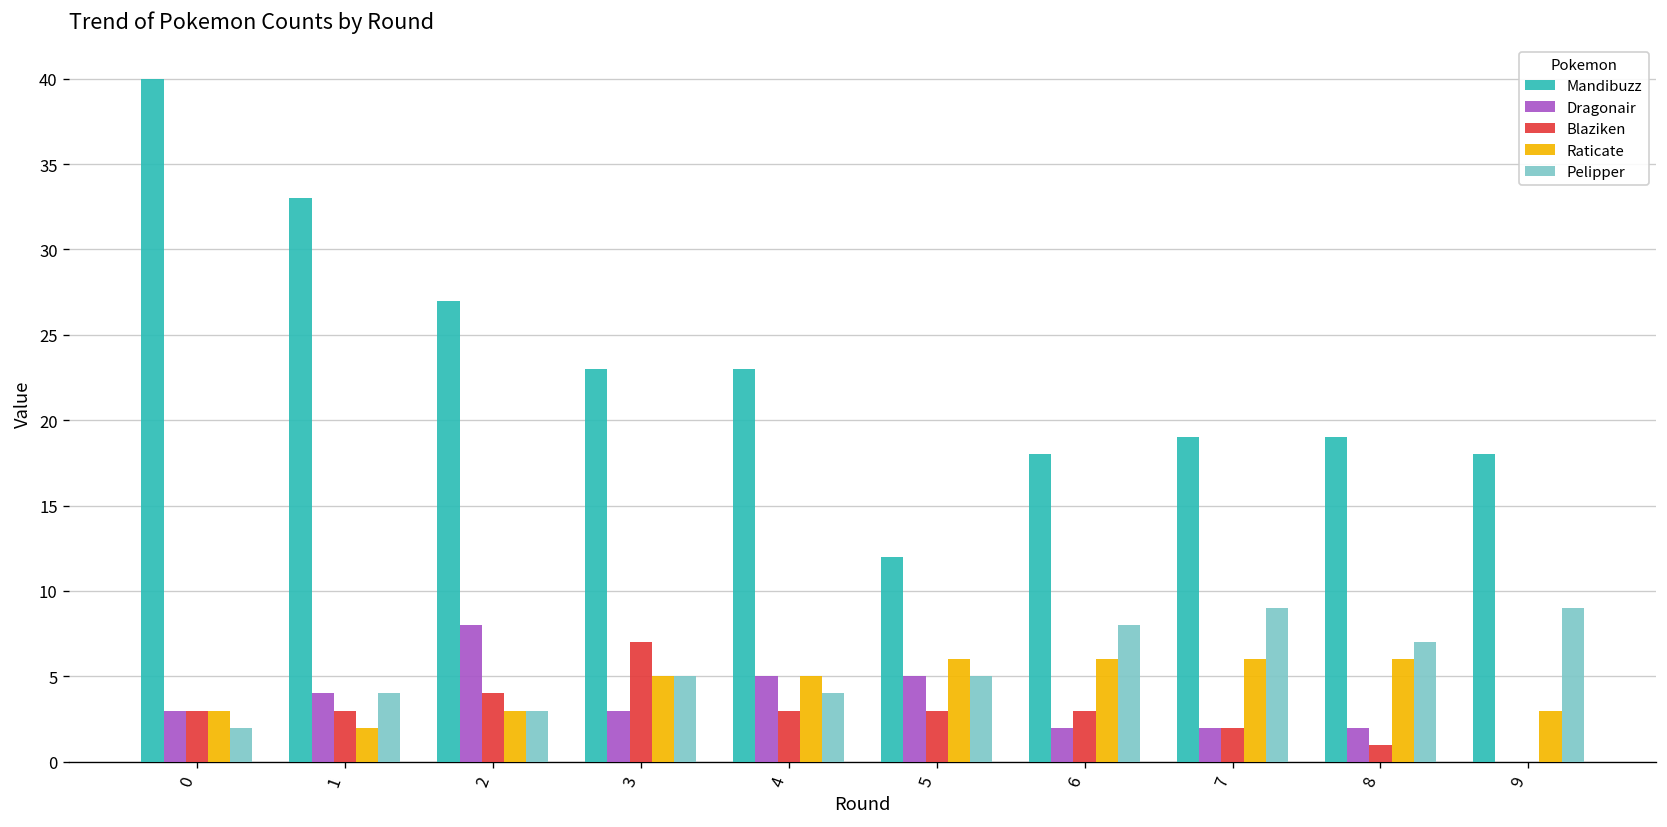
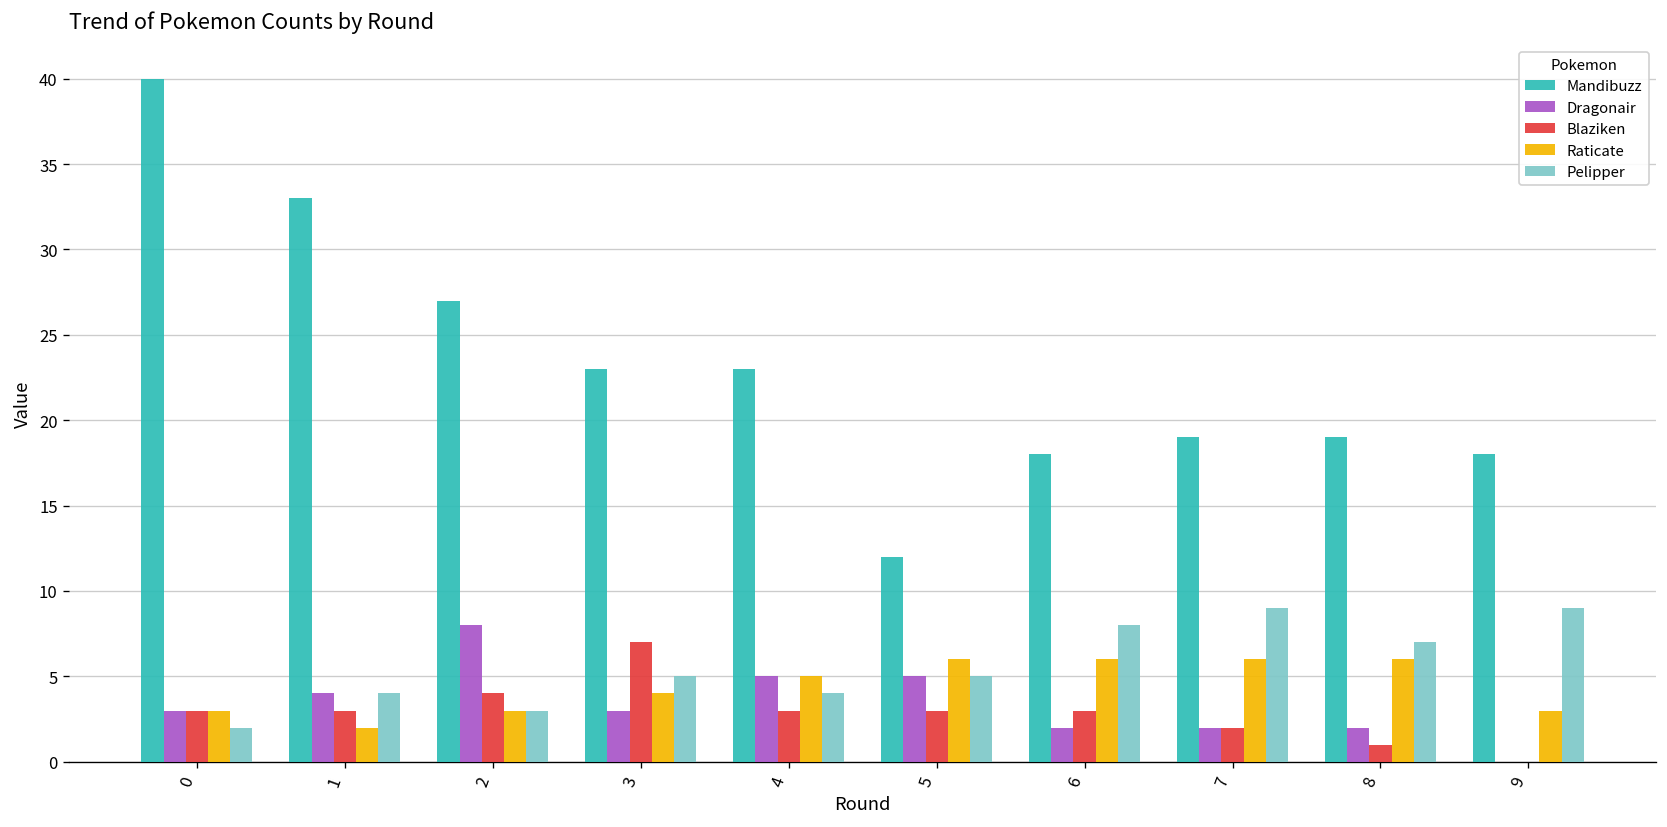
Raticate, 3: 5 -> 4
